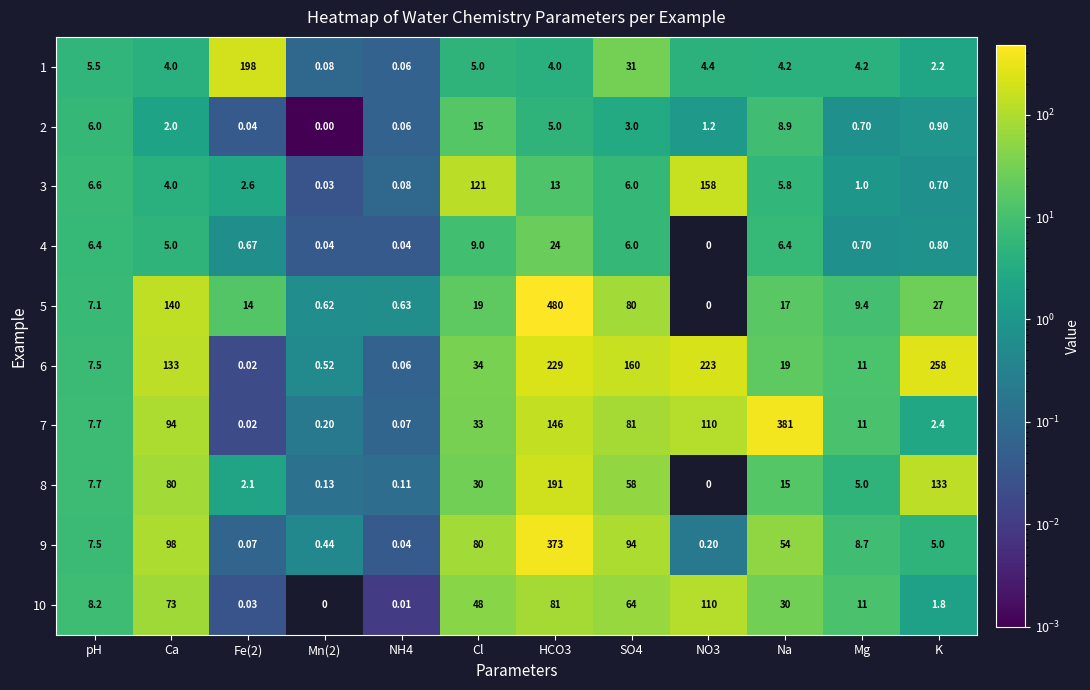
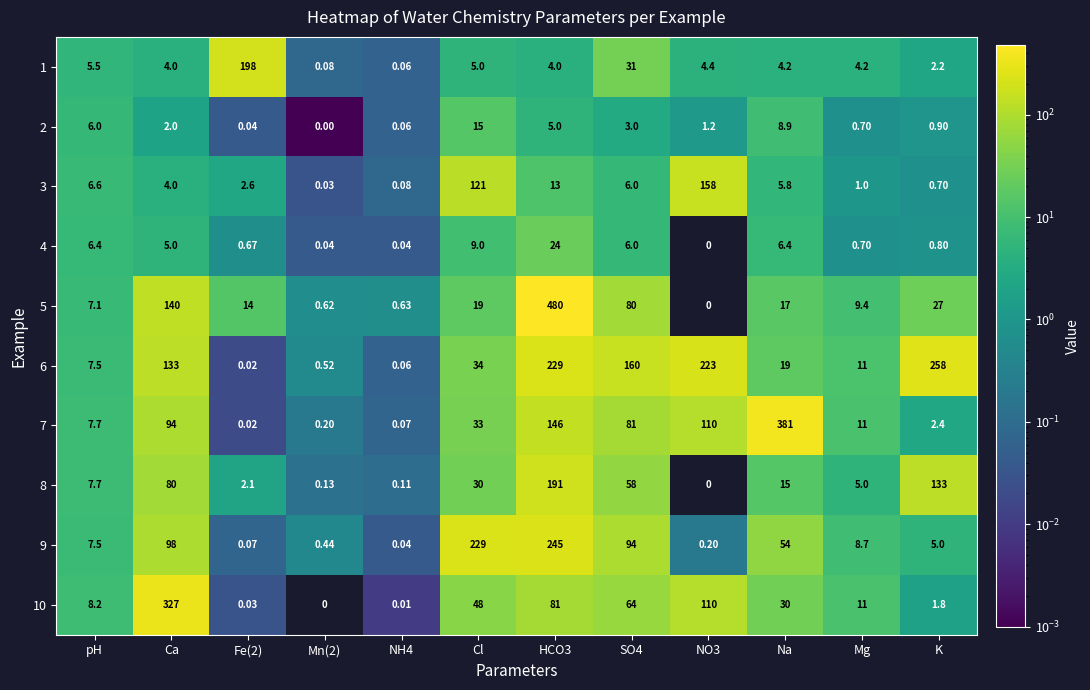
9, Cl: 80 -> 229
9, HCO3: 373 -> 245
10, Ca: 73 -> 327
